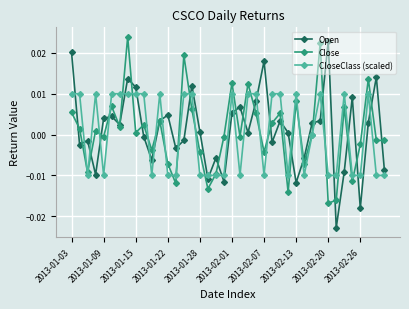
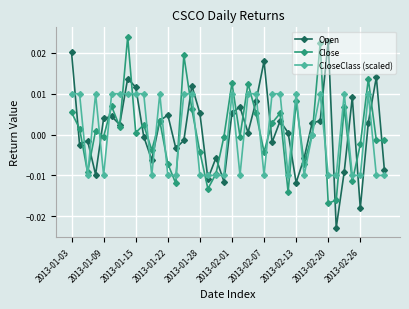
Open, 2013-01-28: 0.001 -> 0.005
